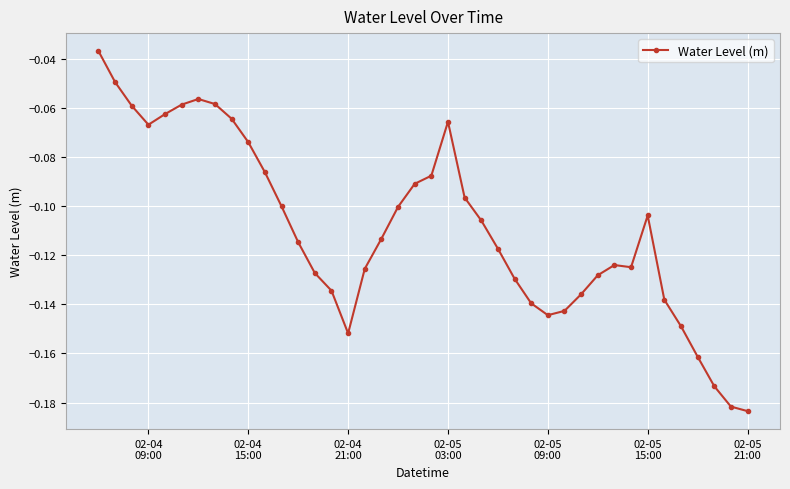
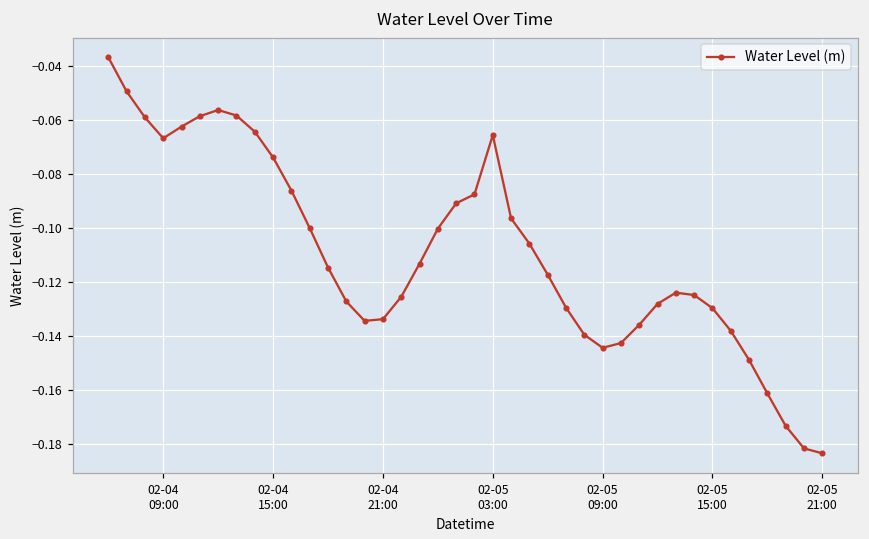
02-04 21:00: -0.152 -> -0.134
02-05 15:00: -0.104 -> -0.130
